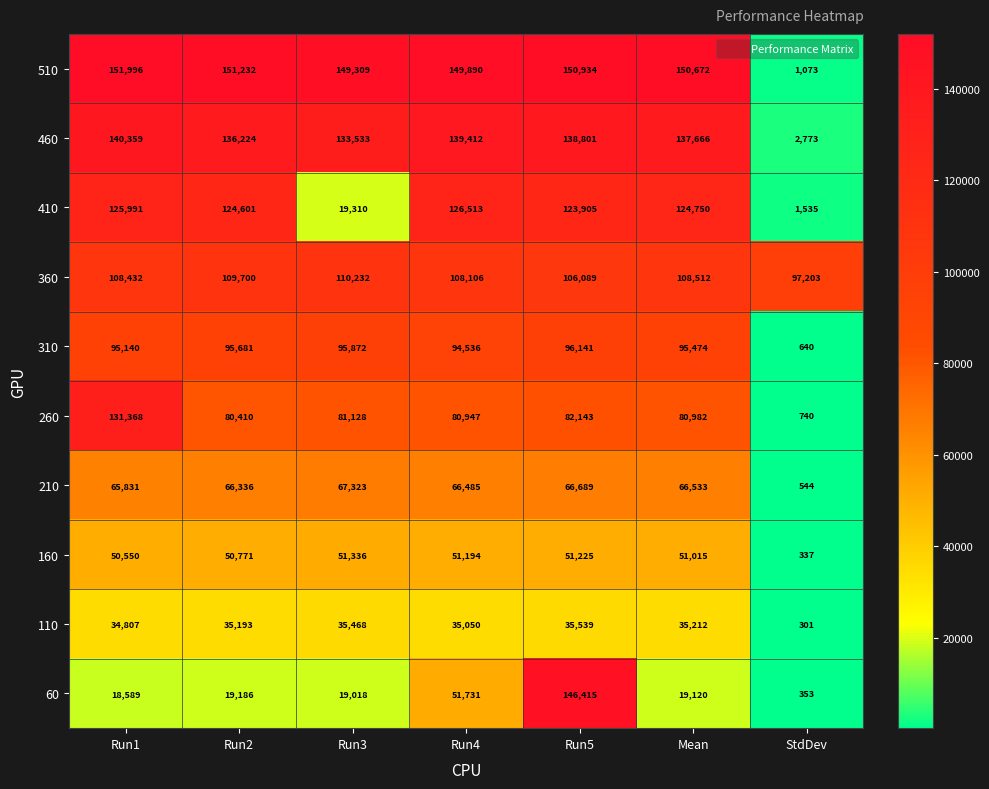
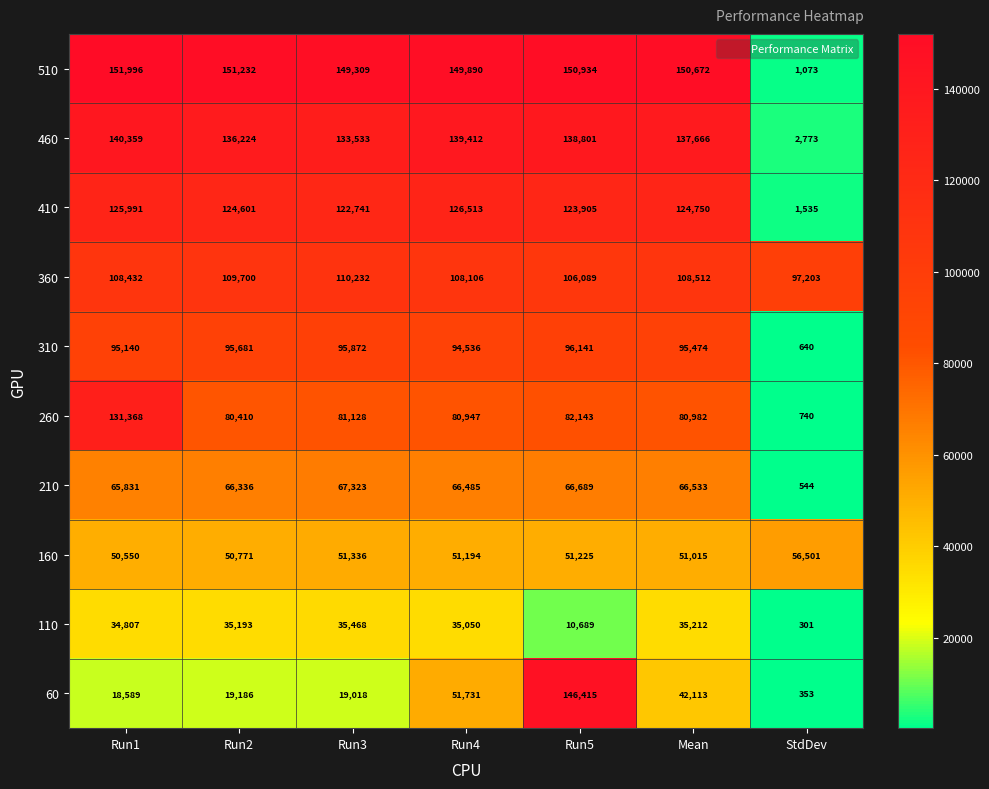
410, Run3: 19,310 -> 122,741
160, StdDev: 337 -> 56,501
110, Run5: 35,539 -> 10,689
60, Mean: 19,120 -> 42,113
